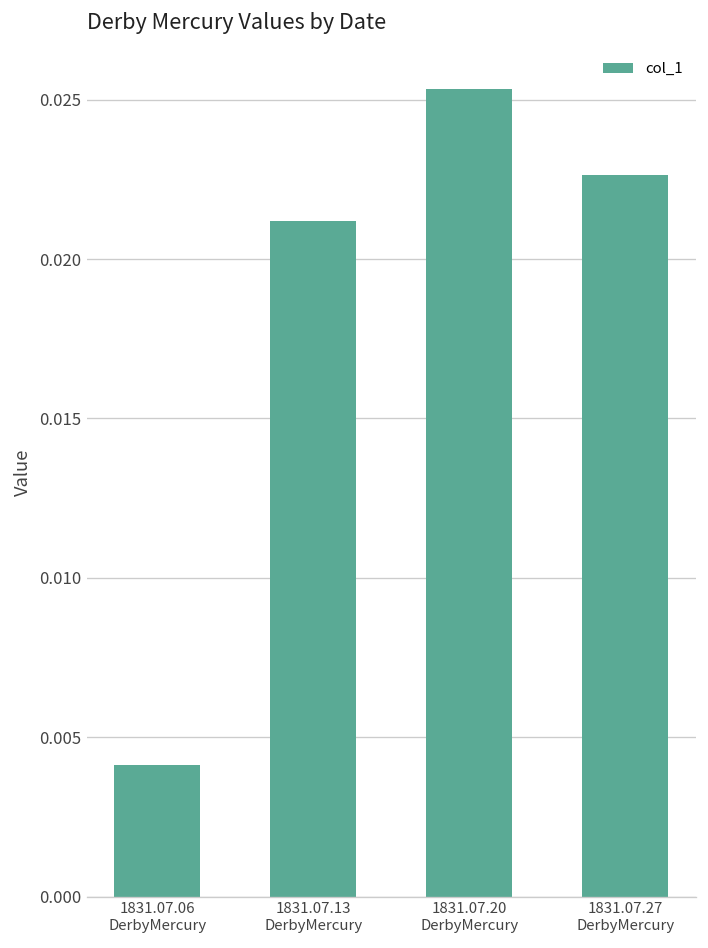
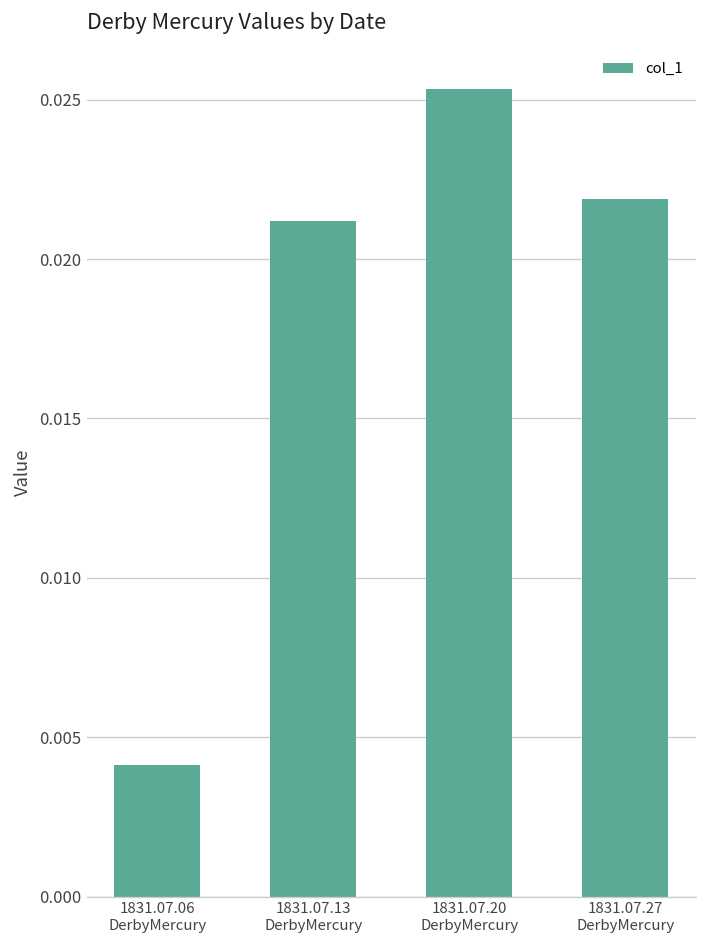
1831.07.27 DerbyMercury: 0.0226 -> 0.0219
